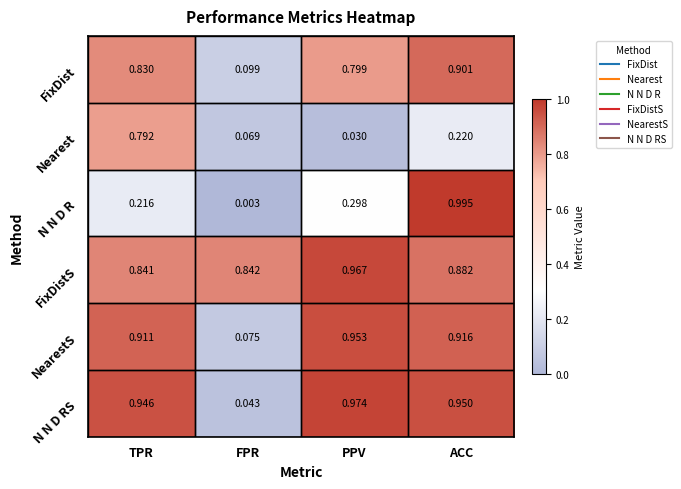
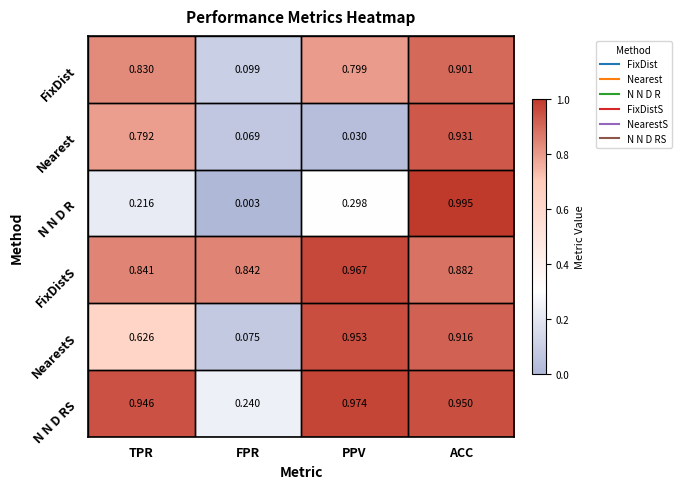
Nearest, ACC: 0.220 -> 0.931
NearestS, TPR: 0.911 -> 0.626
N N D RS, FPR: 0.043 -> 0.240
